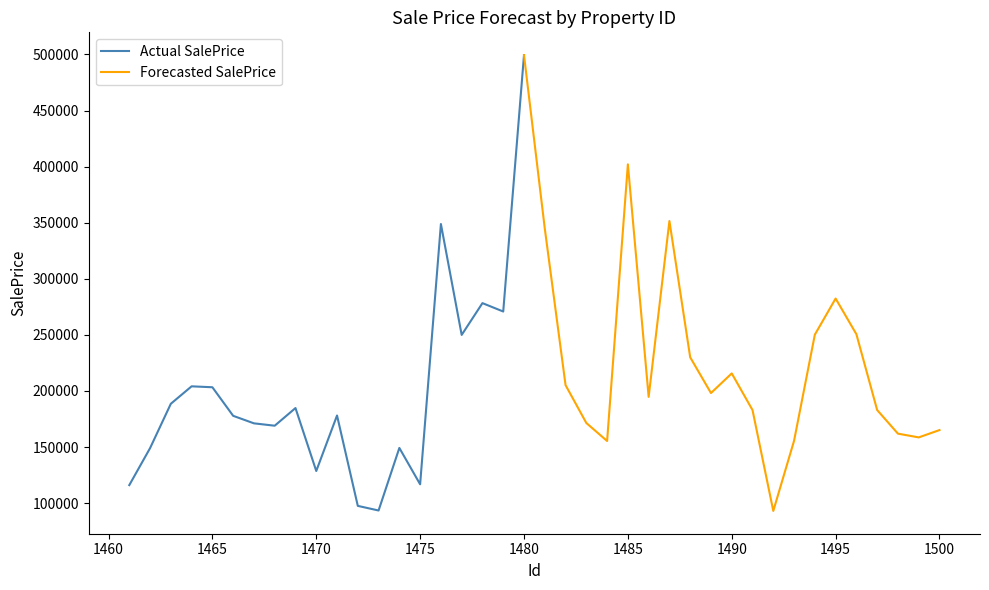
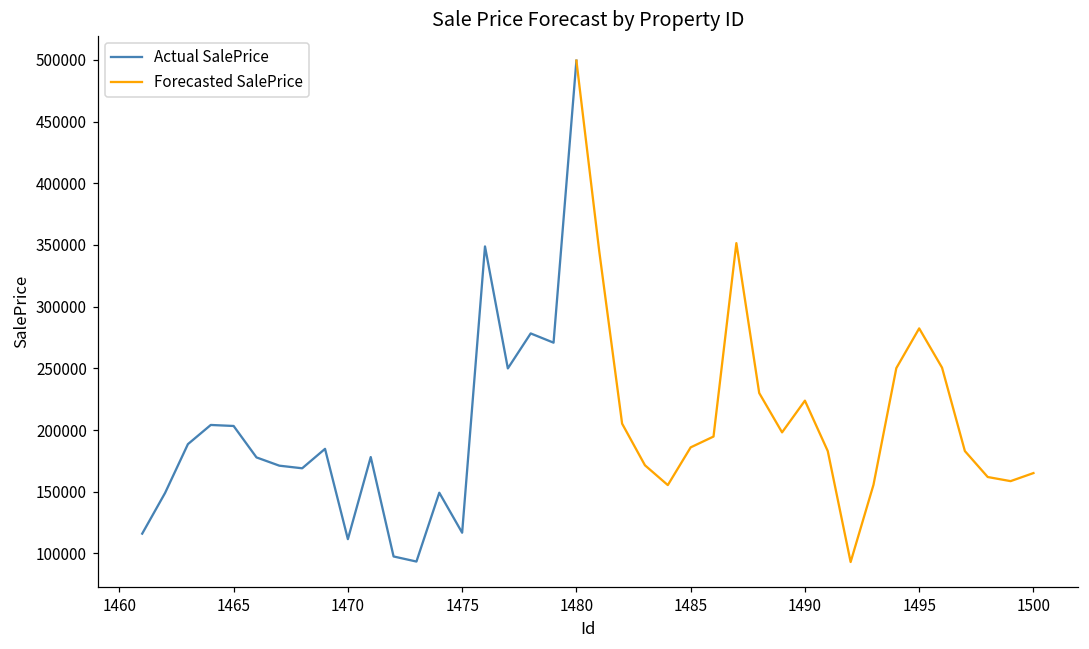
Actual SalePrice, 1470: 129000 -> 112000
Forecasted SalePrice, 1485: 402000 -> 186000
Forecasted SalePrice, 1490: 216000 -> 224000
